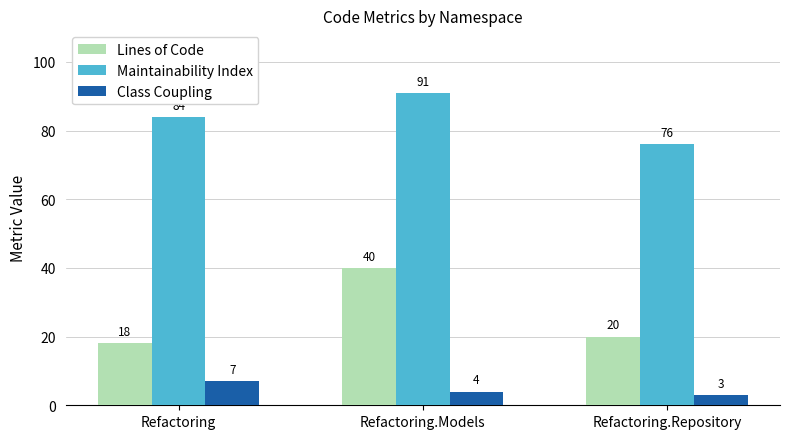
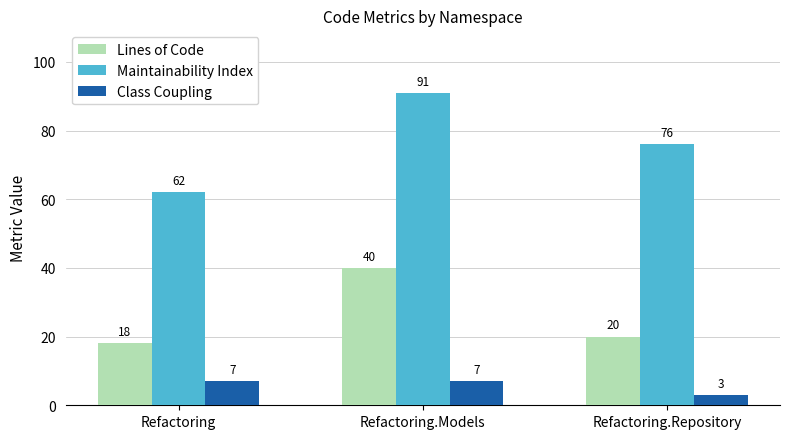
Maintainability Index, Refactoring: 84 -> 62
Class Coupling, Refactoring.Models: 4 -> 7
